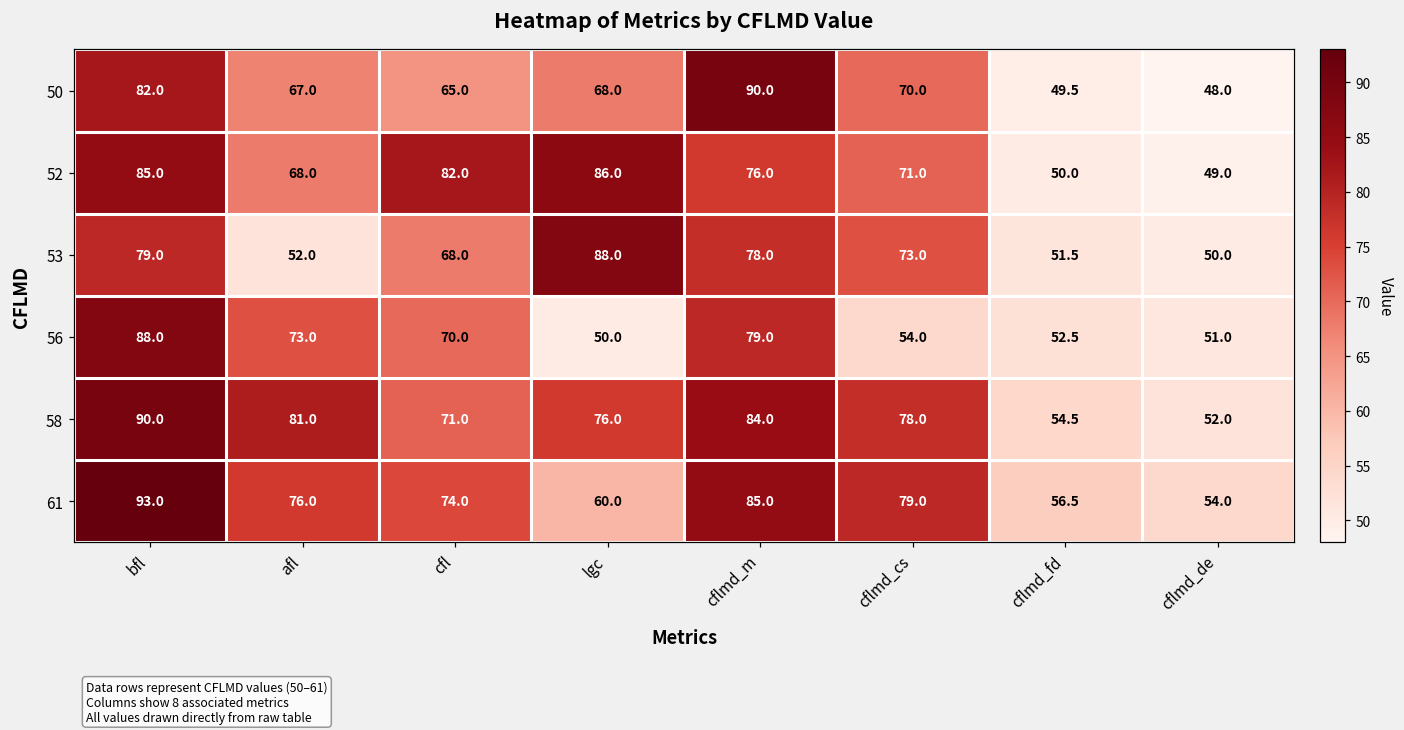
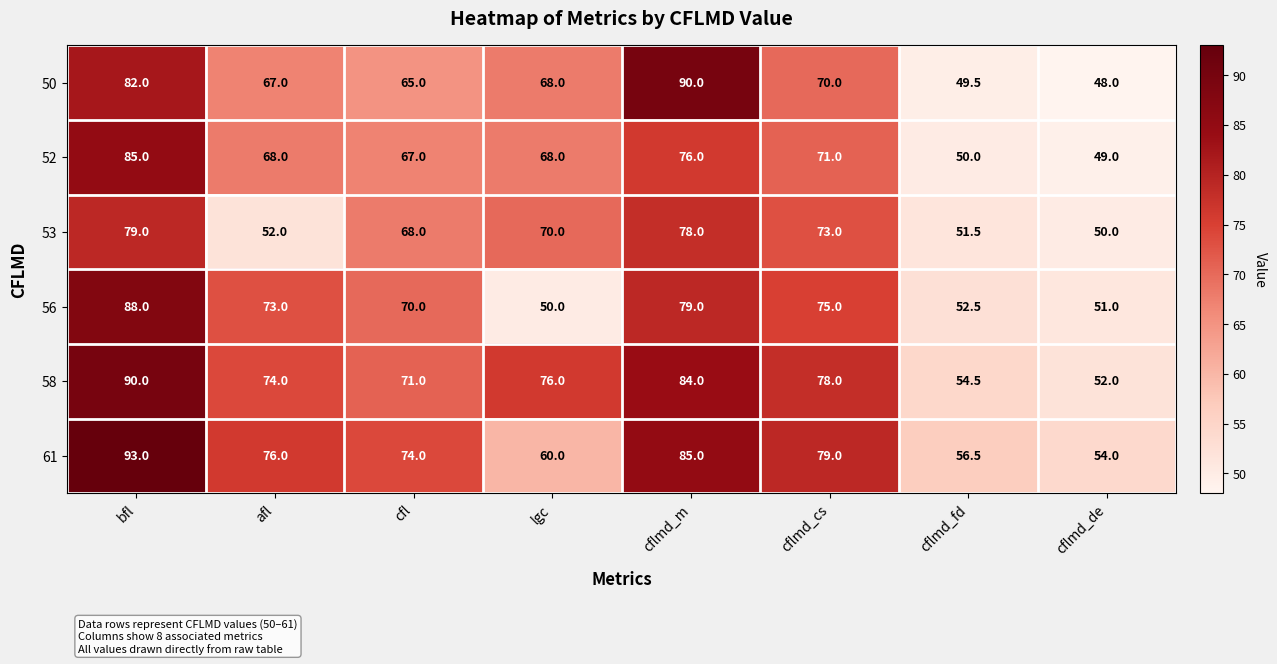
52, cfl: 82.0 -> 67.0
52, lgc: 86.0 -> 68.0
53, lgc: 88.0 -> 70.0
56, cflmd_cs: 54.0 -> 75.0
58, afl: 81.0 -> 74.0
